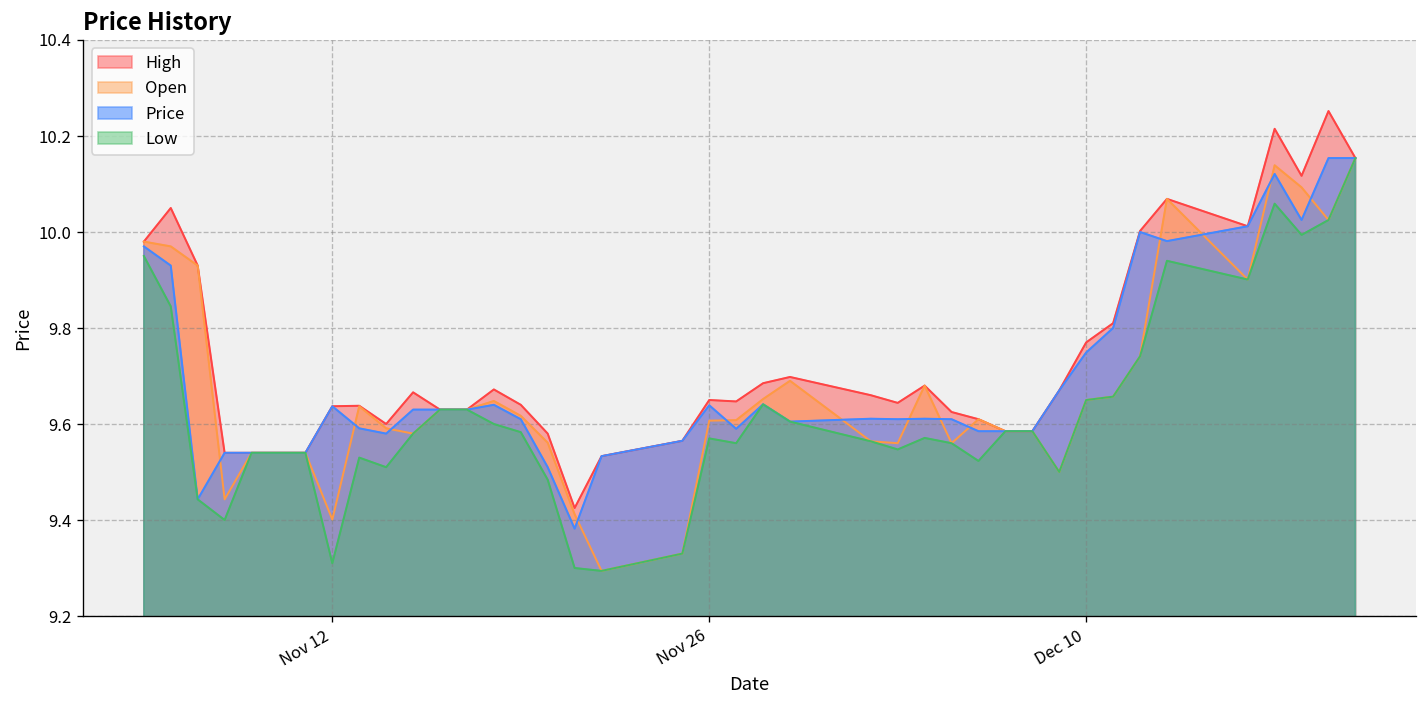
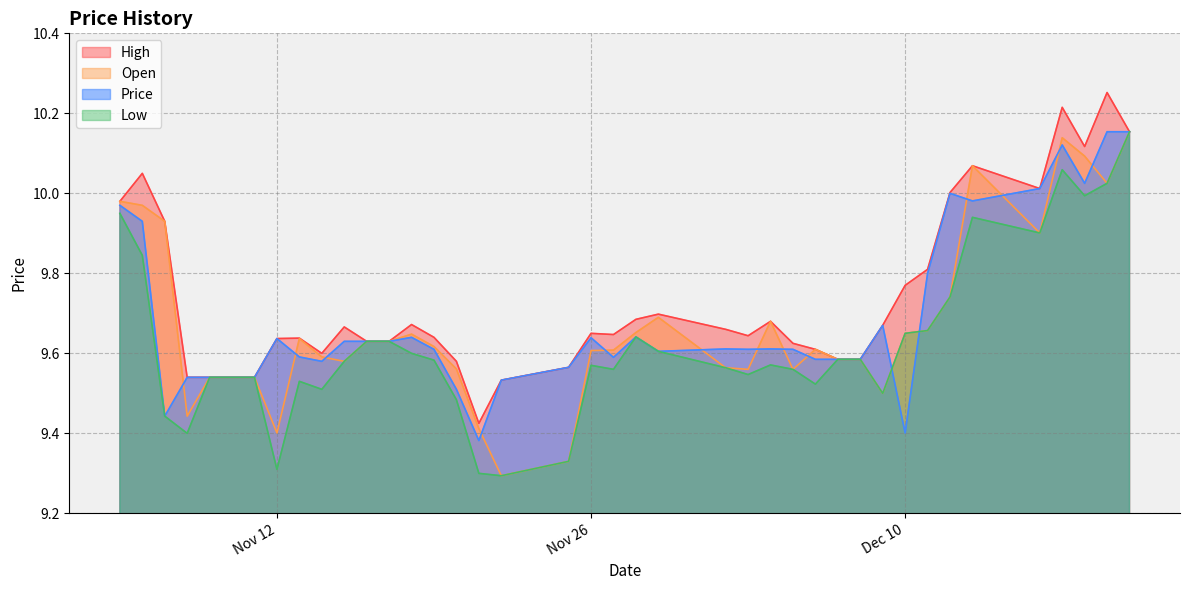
Price, Dec 10: 9.75 -> 9.40
